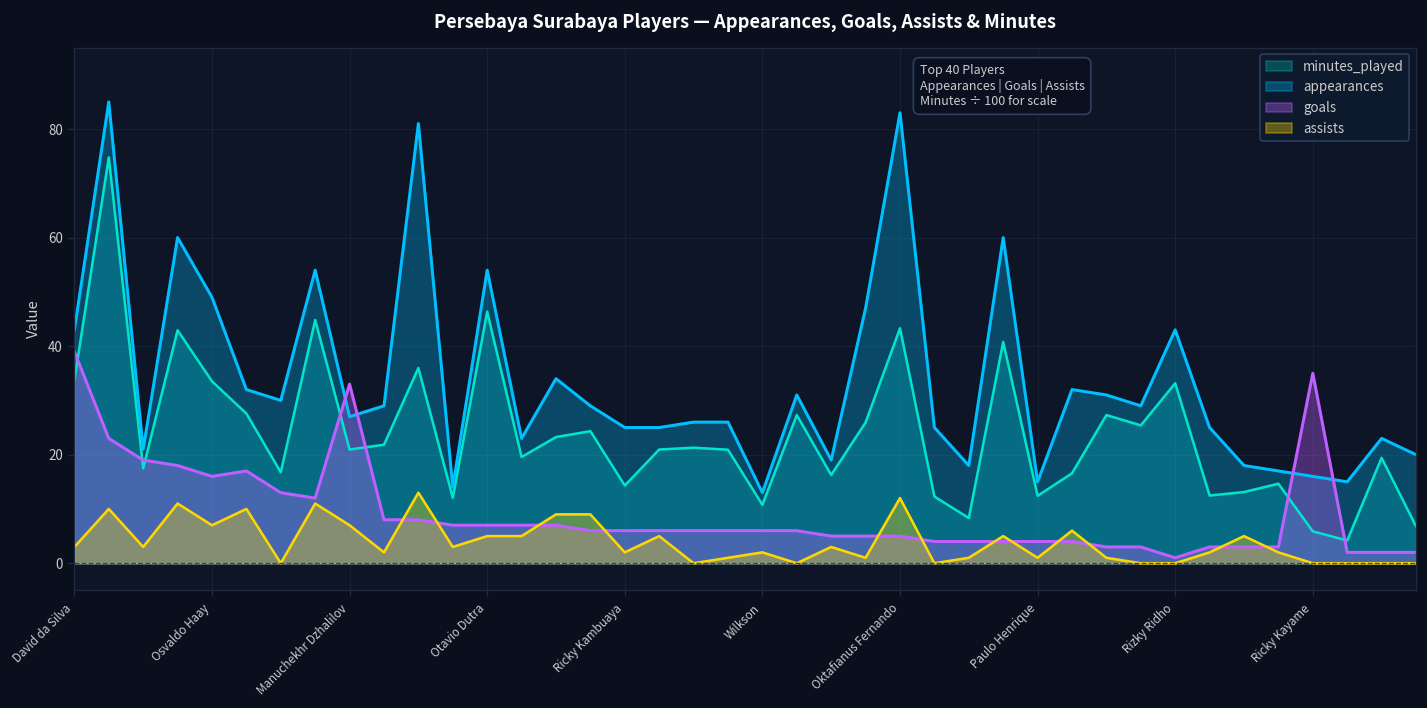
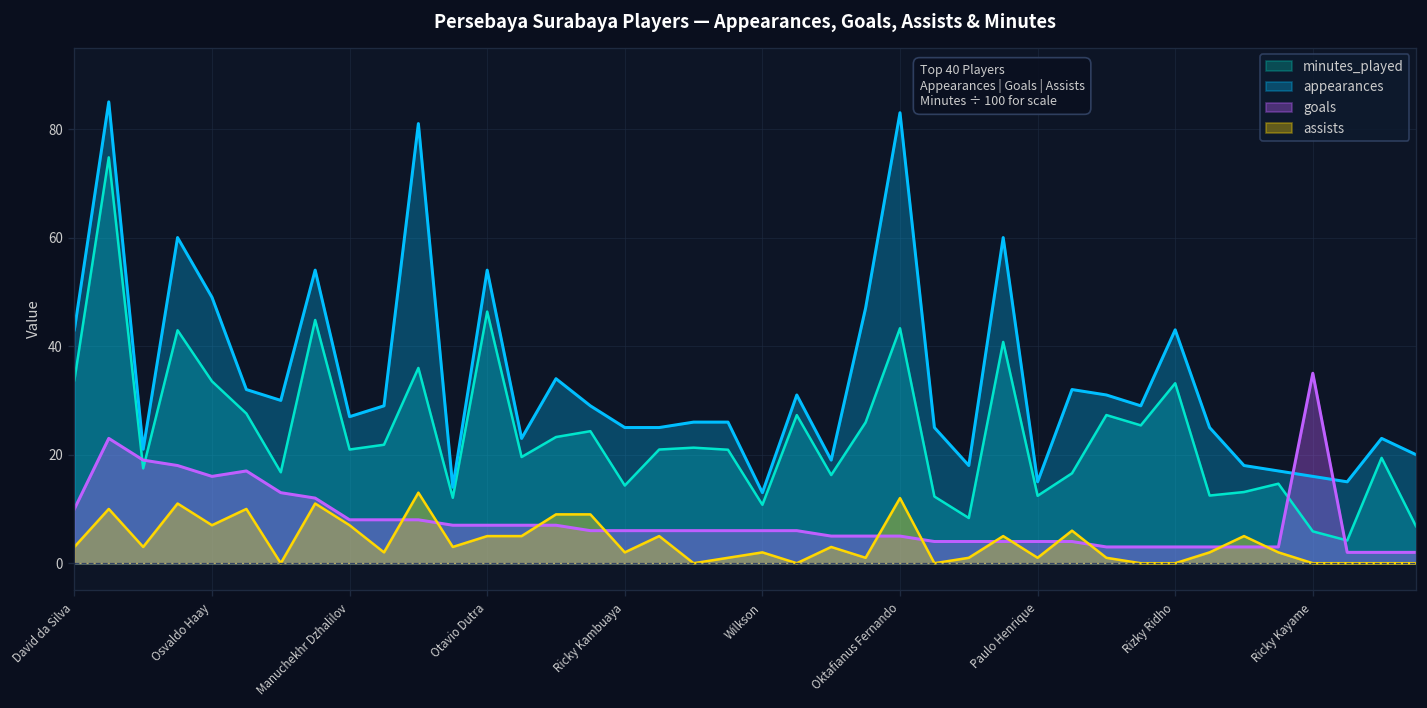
goals, David da Silva: 39 -> 10
goals, Manuchekhr Dzhalilov: 33 -> 8
goals, Rizky Ridho: 1 -> 3
